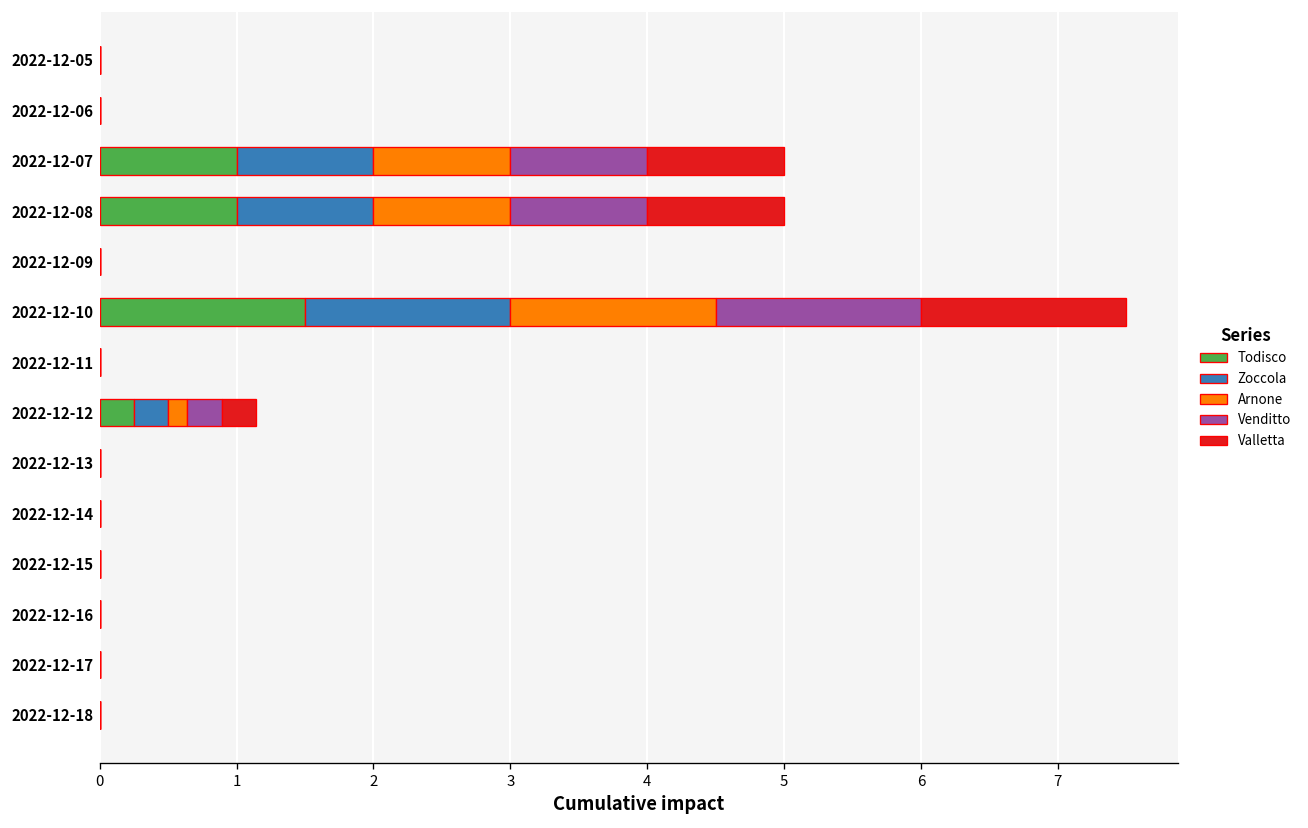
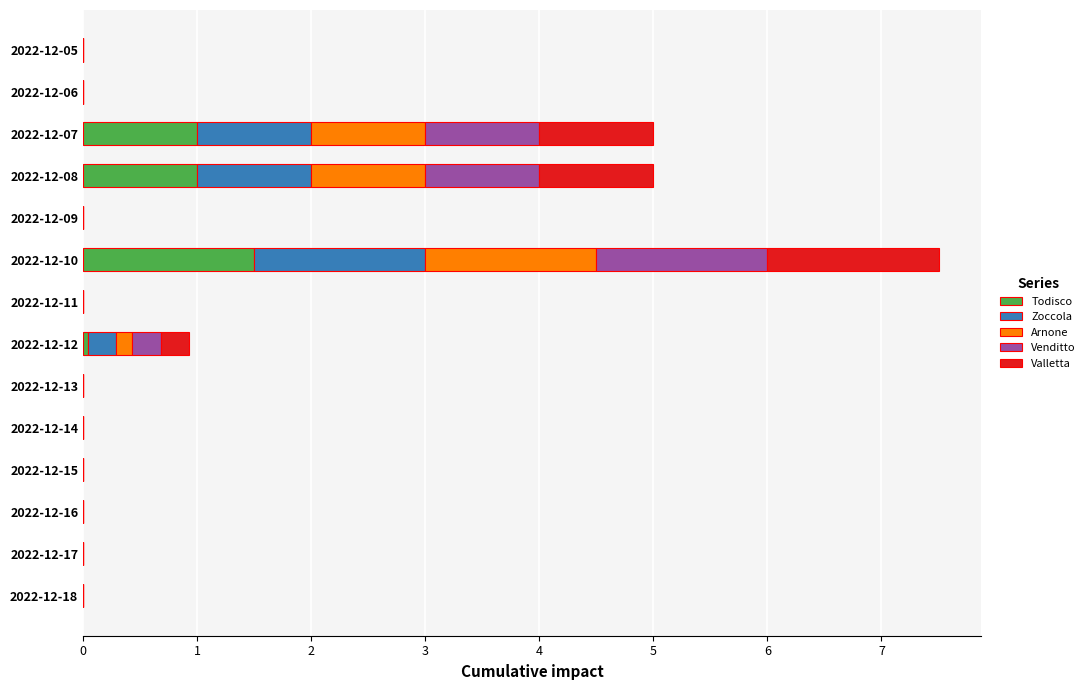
Todisco, 2022-12-12: 0.25 -> 0.04
